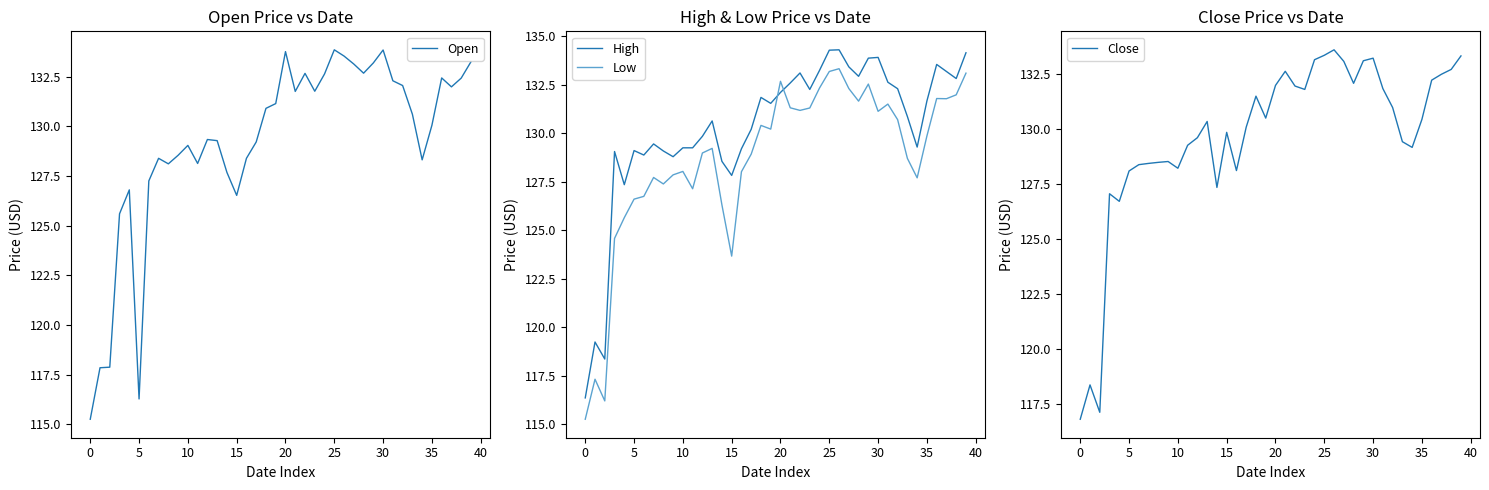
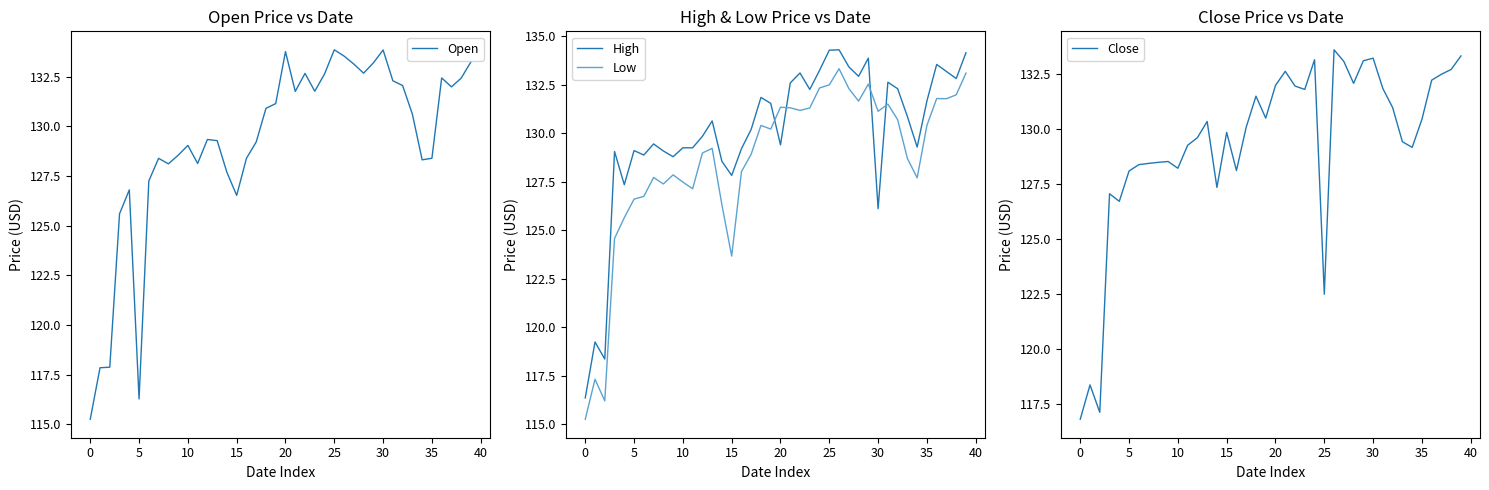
Open Price vs Date, 35: 130.0 -> 128.4
High & Low Price vs Date, Low, 10: 128.0 -> 127.5
High & Low Price vs Date, High, 20: 132.1 -> 129.4
High & Low Price vs Date, Low, 20: 132.7 -> 131.3
High & Low Price vs Date, Low, 25: 133.2 -> 132.5
High & Low Price vs Date, High, 30: 133.9 -> 126.1
High & Low Price vs Date, Low, 35: 129.9 -> 130.4
Close Price vs Date, 25: 133.3 -> 122.5
